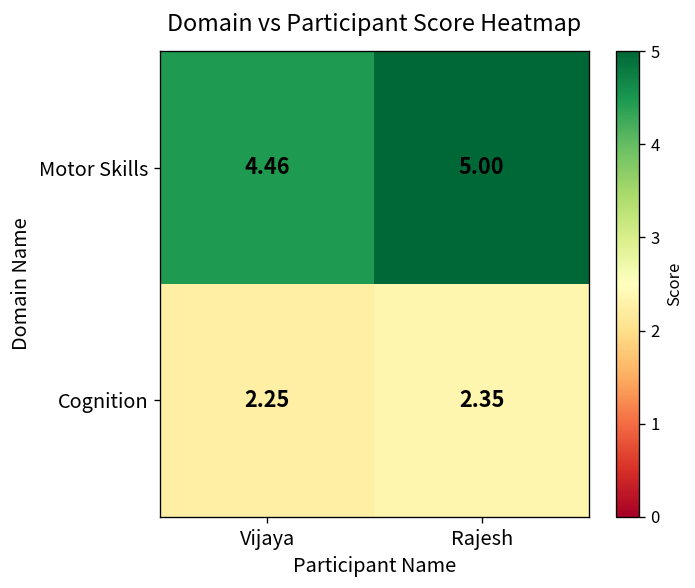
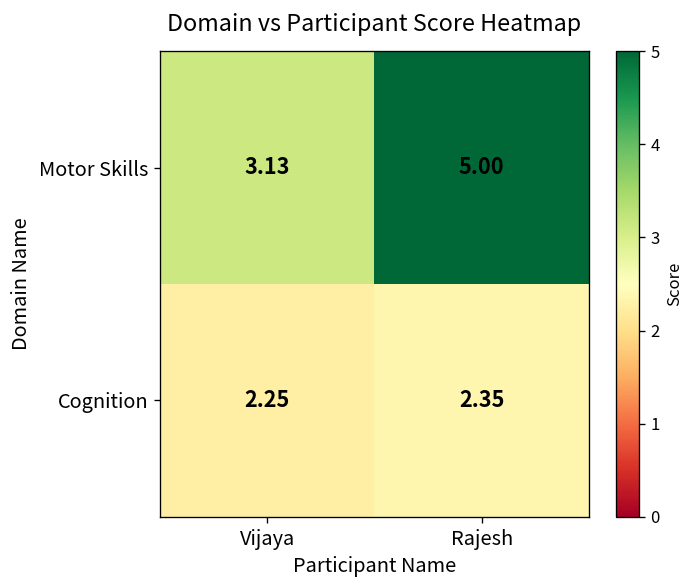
Motor Skills, Vijaya: 4.46 -> 3.13
